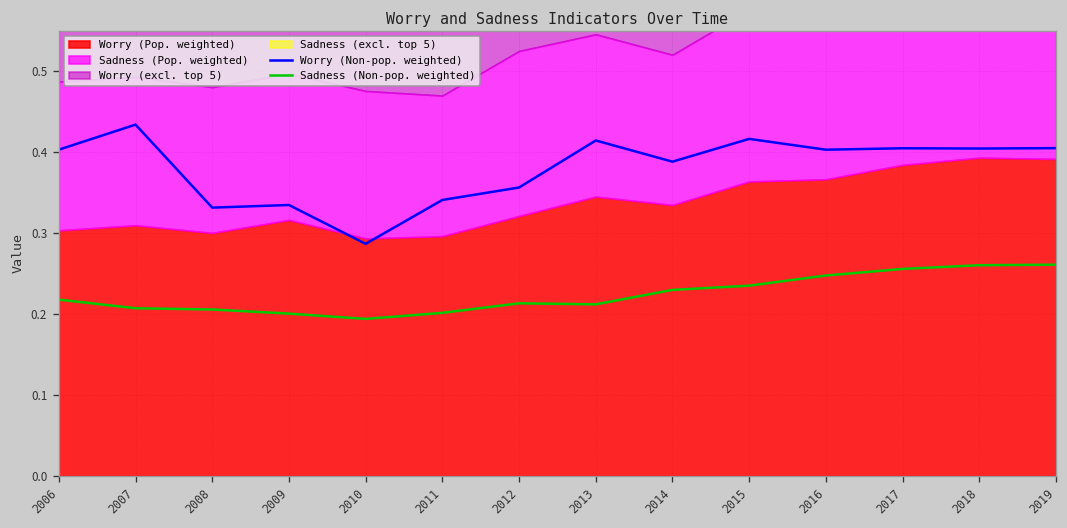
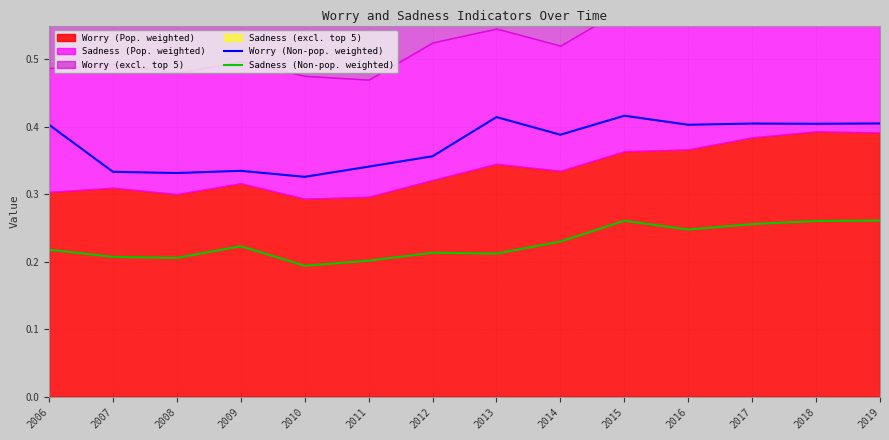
Worry (Non-pop. weighted), 2007: 0.43 -> 0.33
Sadness (Non-pop. weighted), 2009: 0.20 -> 0.22
Worry (Non-pop. weighted), 2010: 0.29 -> 0.33
Sadness (Non-pop. weighted), 2015: 0.24 -> 0.26
